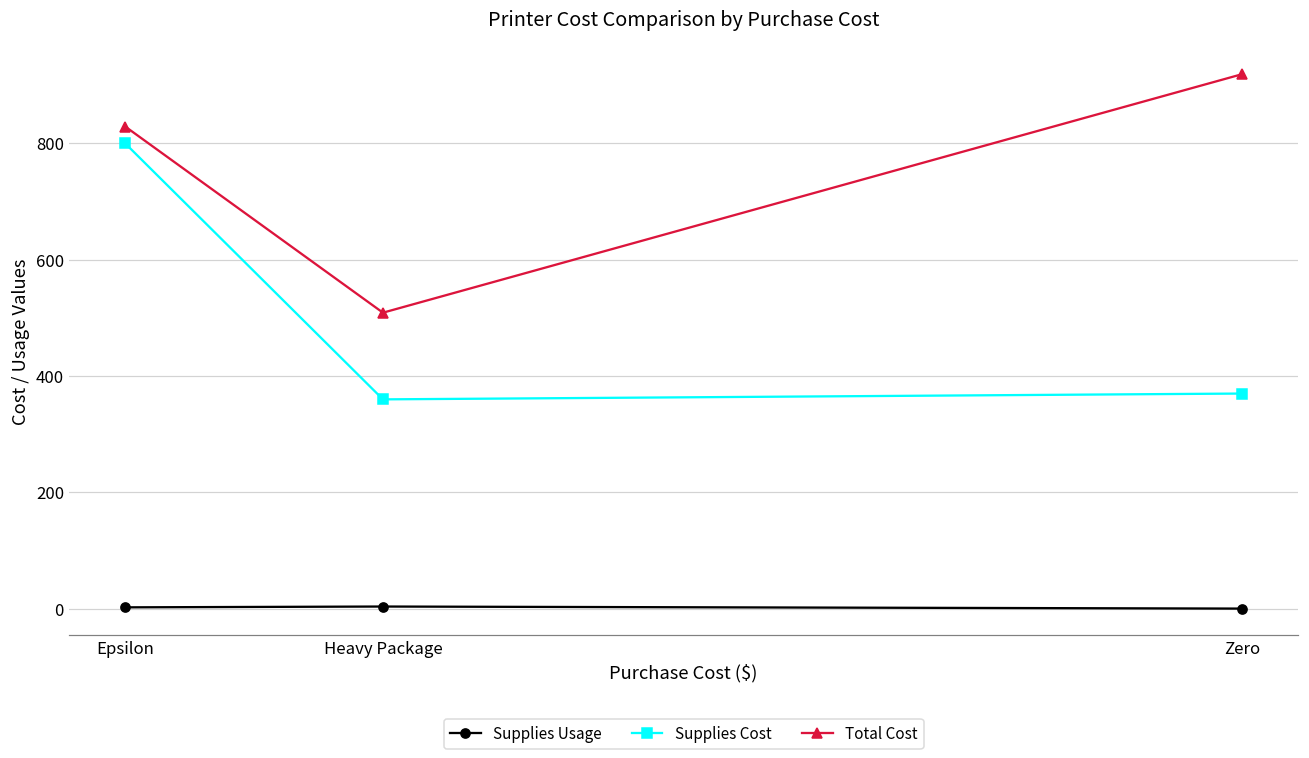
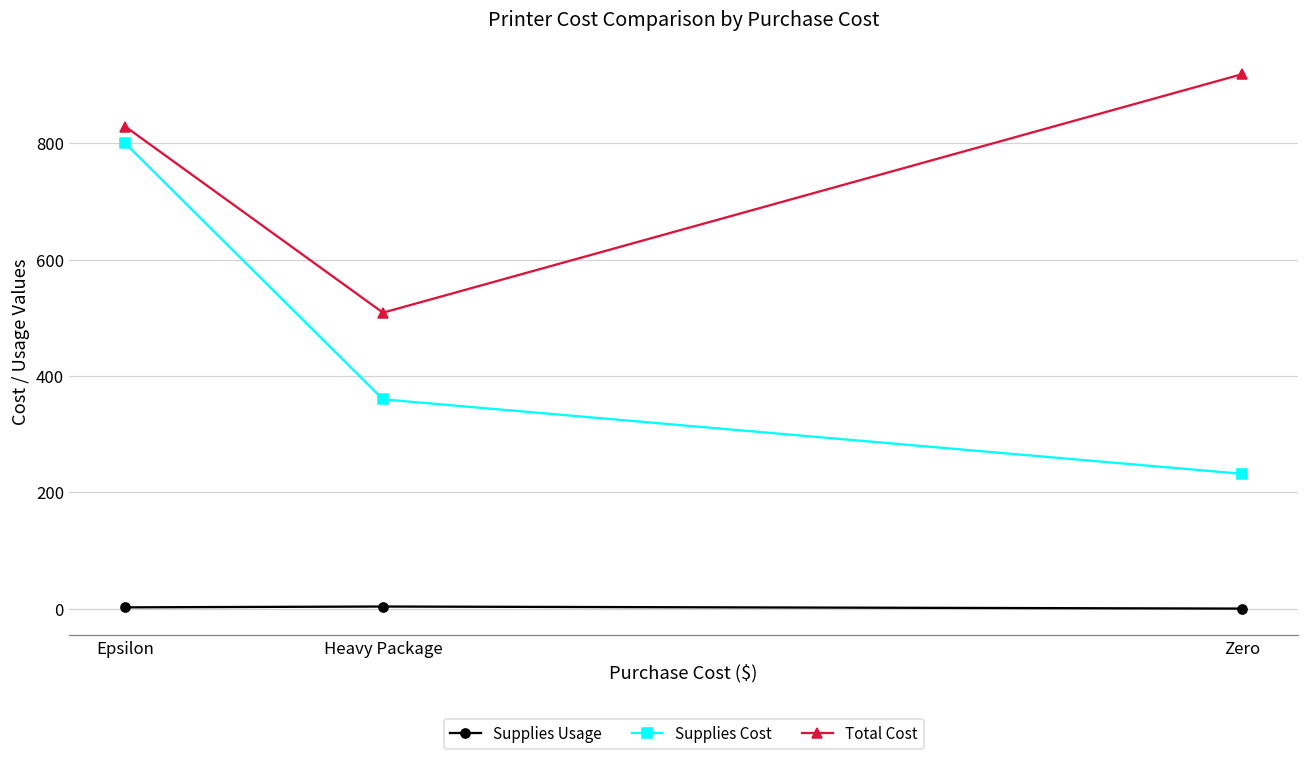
Supplies Cost, Zero: 370 -> 230
